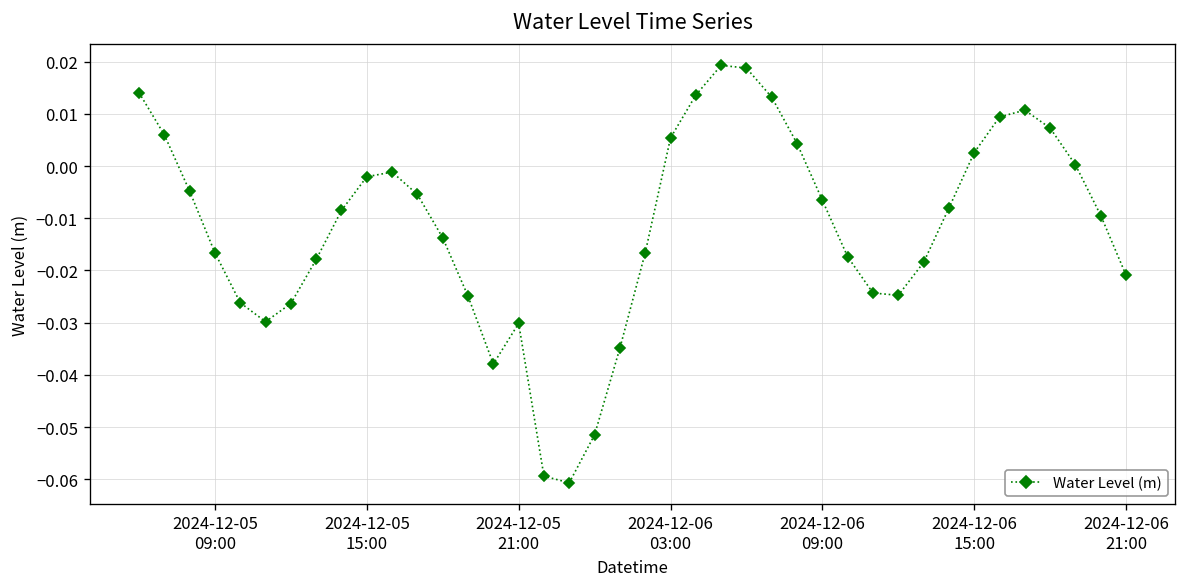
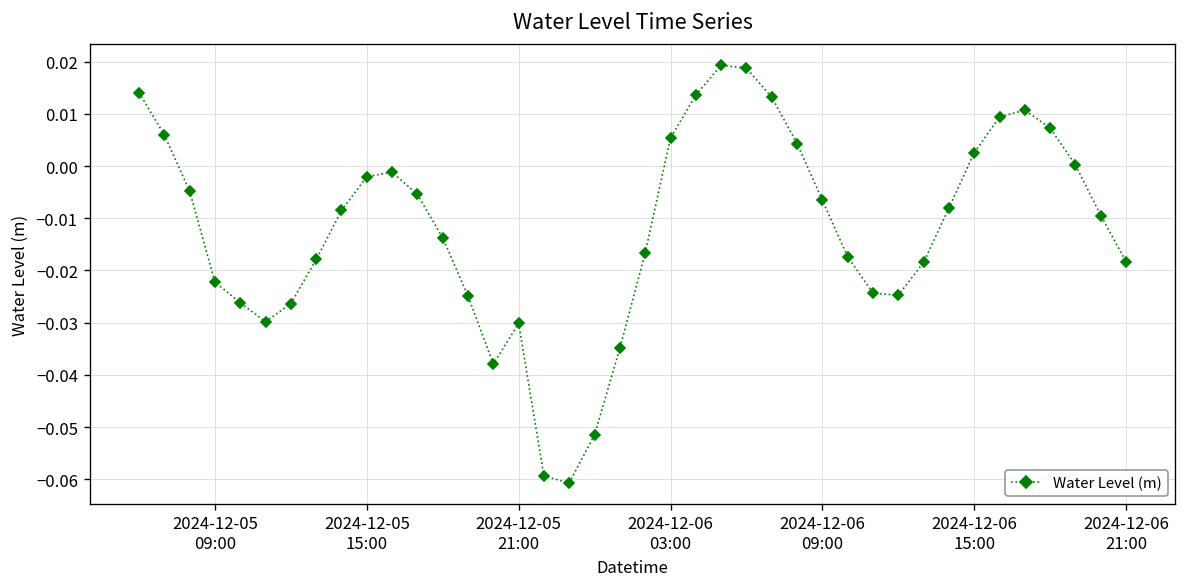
2024-12-05 09:00: -0.017 -> -0.022
2024-12-06 21:00: -0.021 -> -0.018
